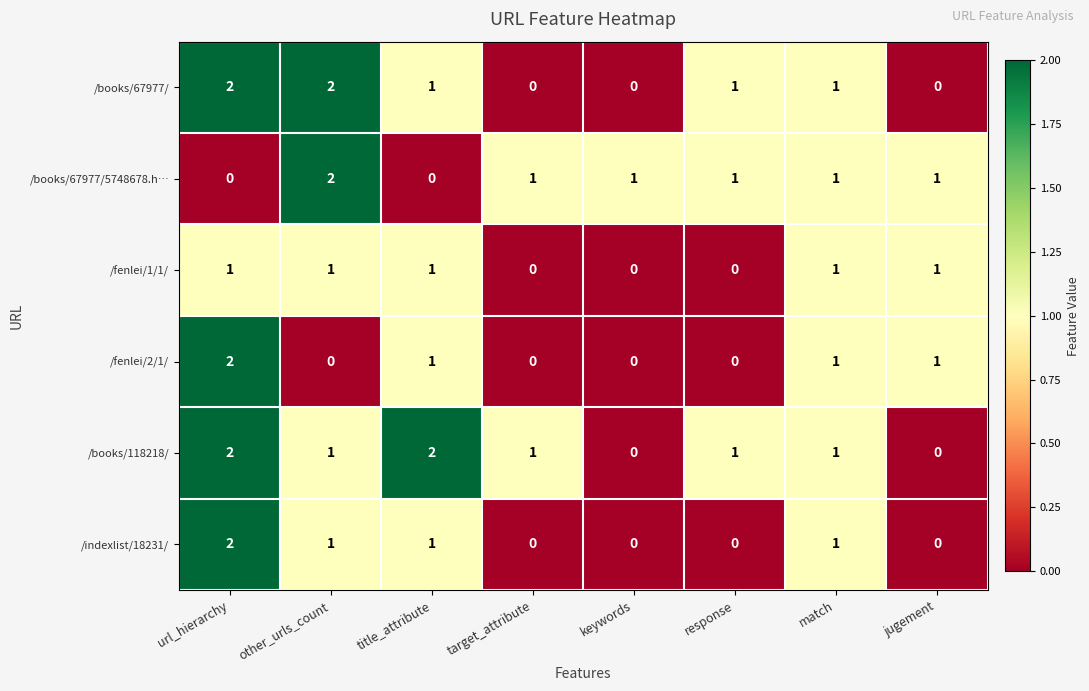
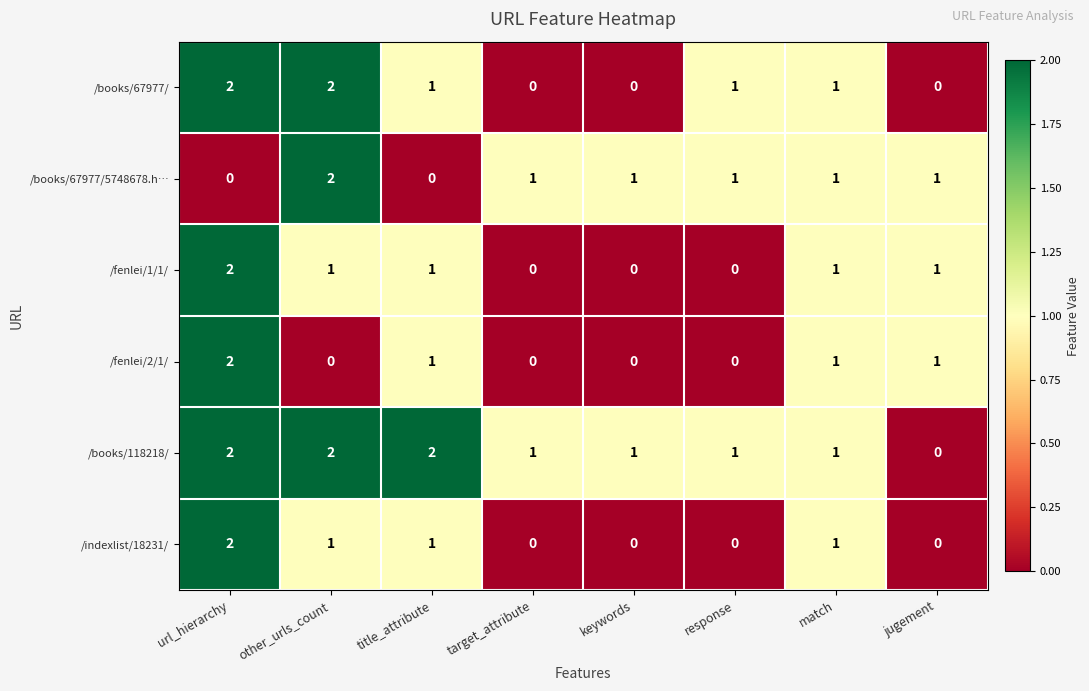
/fenlei/1/1/, url_hierarchy: 1 -> 2
/books/118218/, other_urls_count: 1 -> 2
/books/118218/, keywords: 0 -> 1
